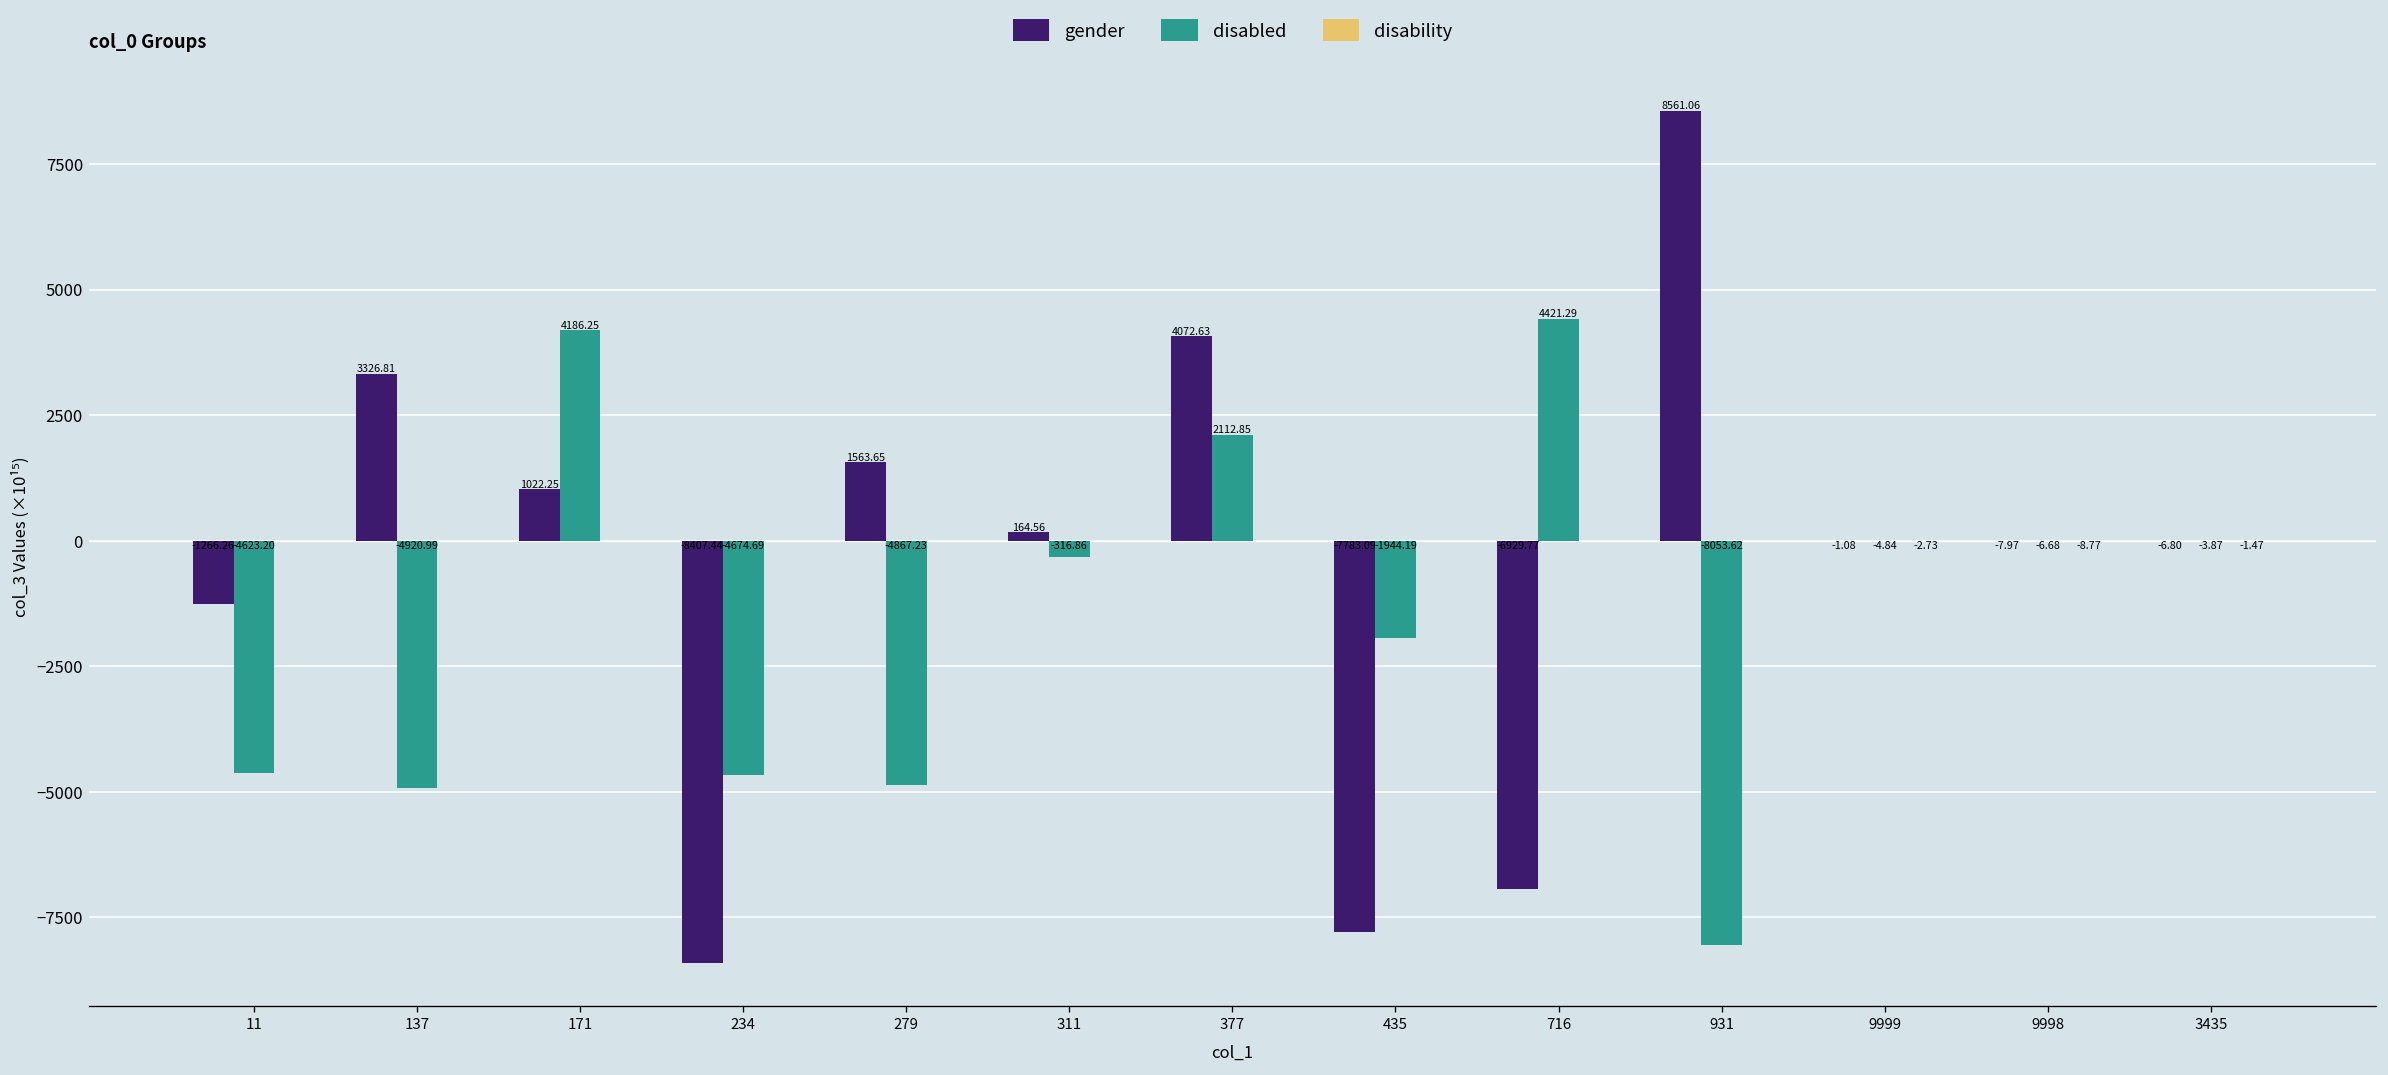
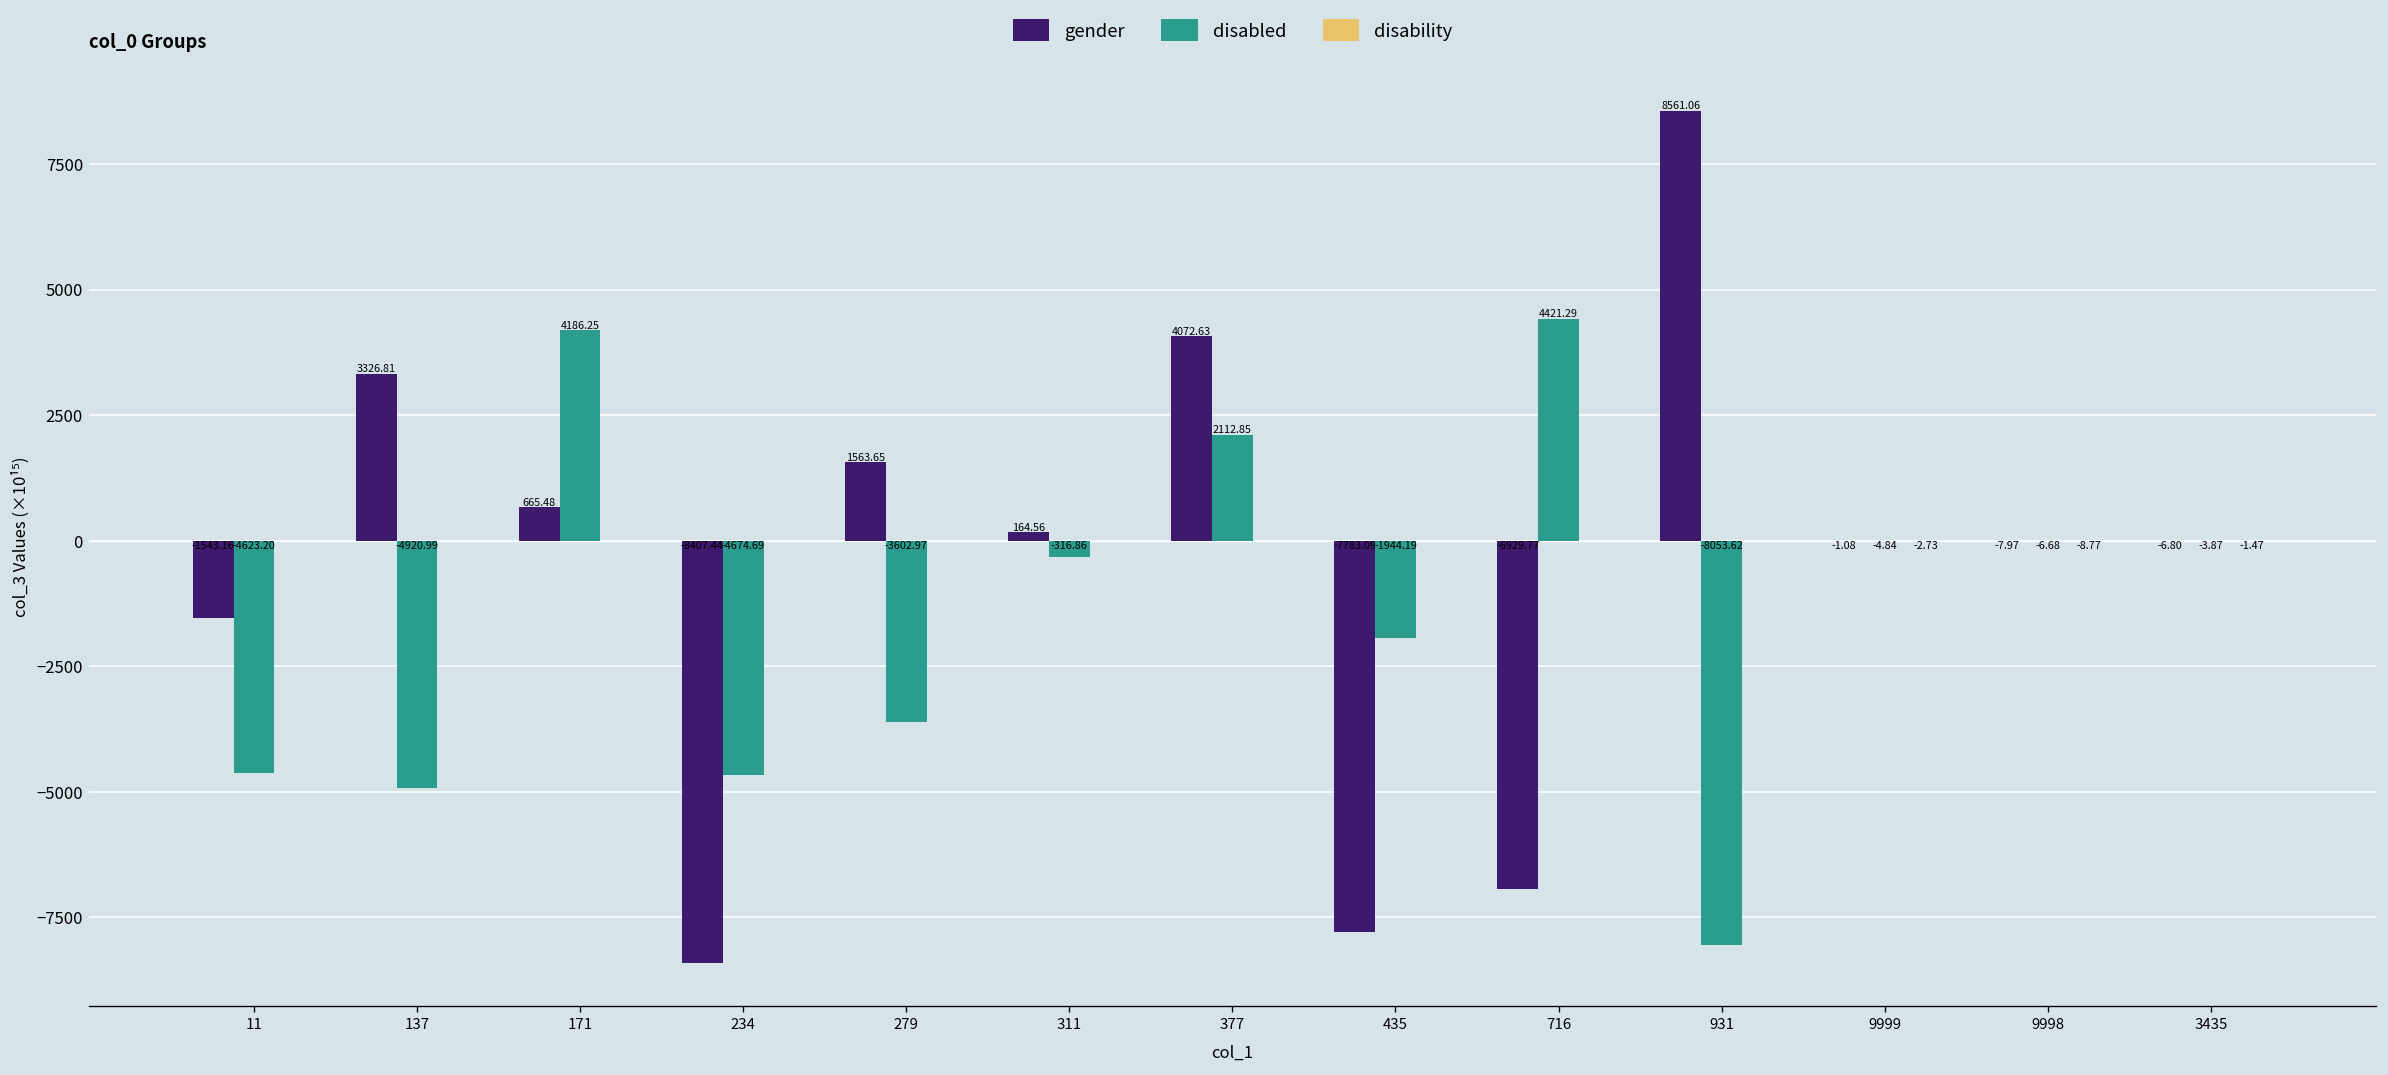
gender, 11: -1266.26 -> -1543.16
gender, 171: 1022.25 -> 665.48
disabled, 279: -4867.23 -> -3602.97
